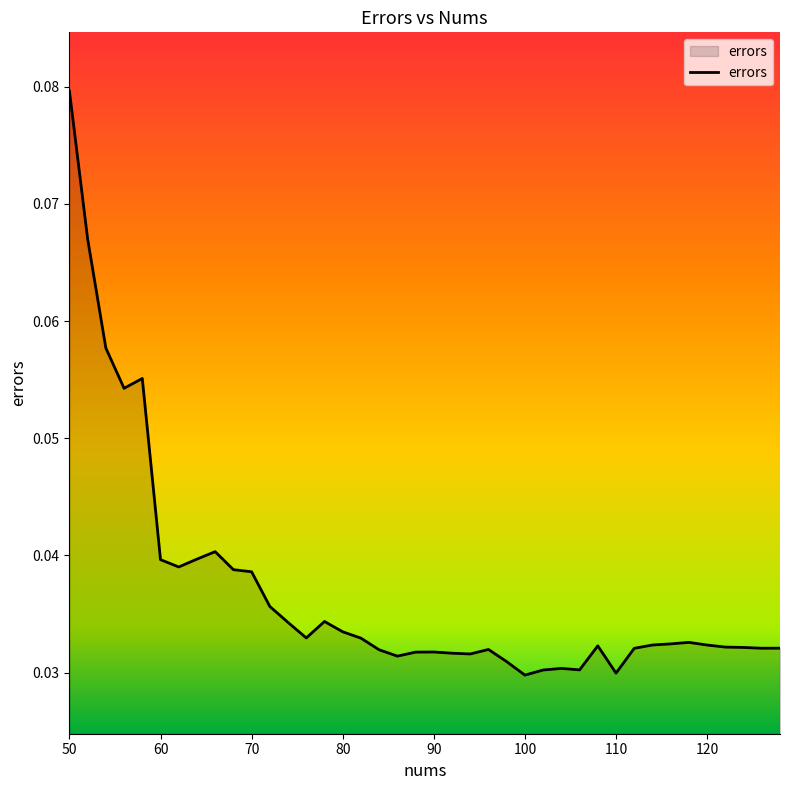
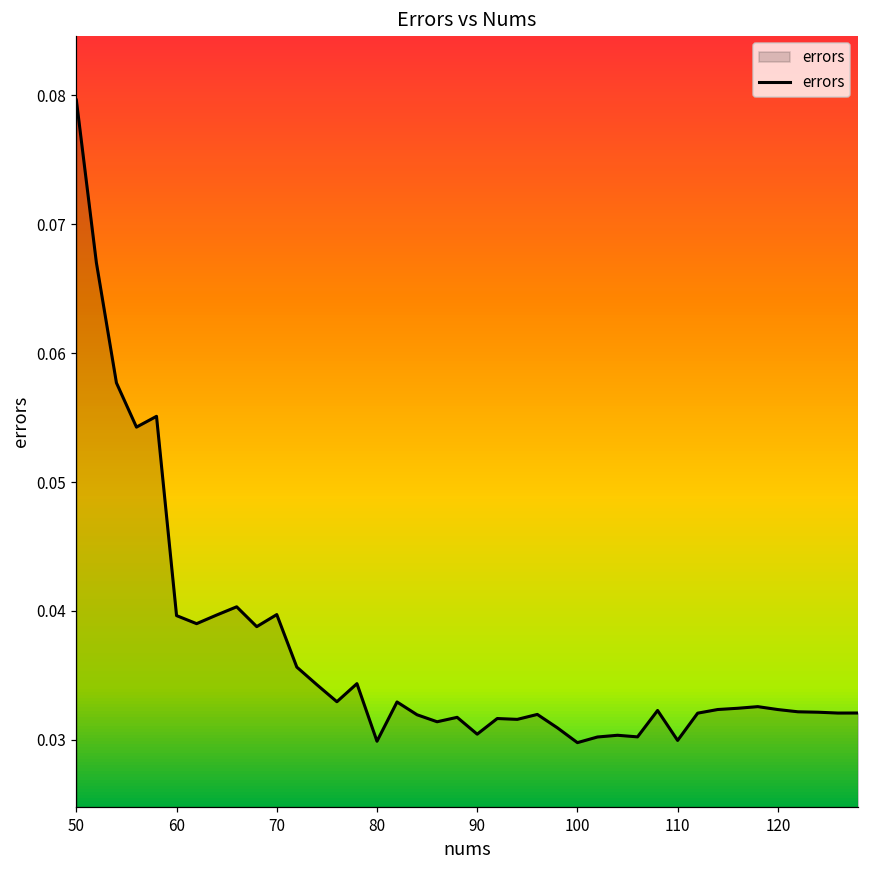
70: 0.0386 -> 0.0397
80: 0.0335 -> 0.0299
90: 0.0318 -> 0.0304
